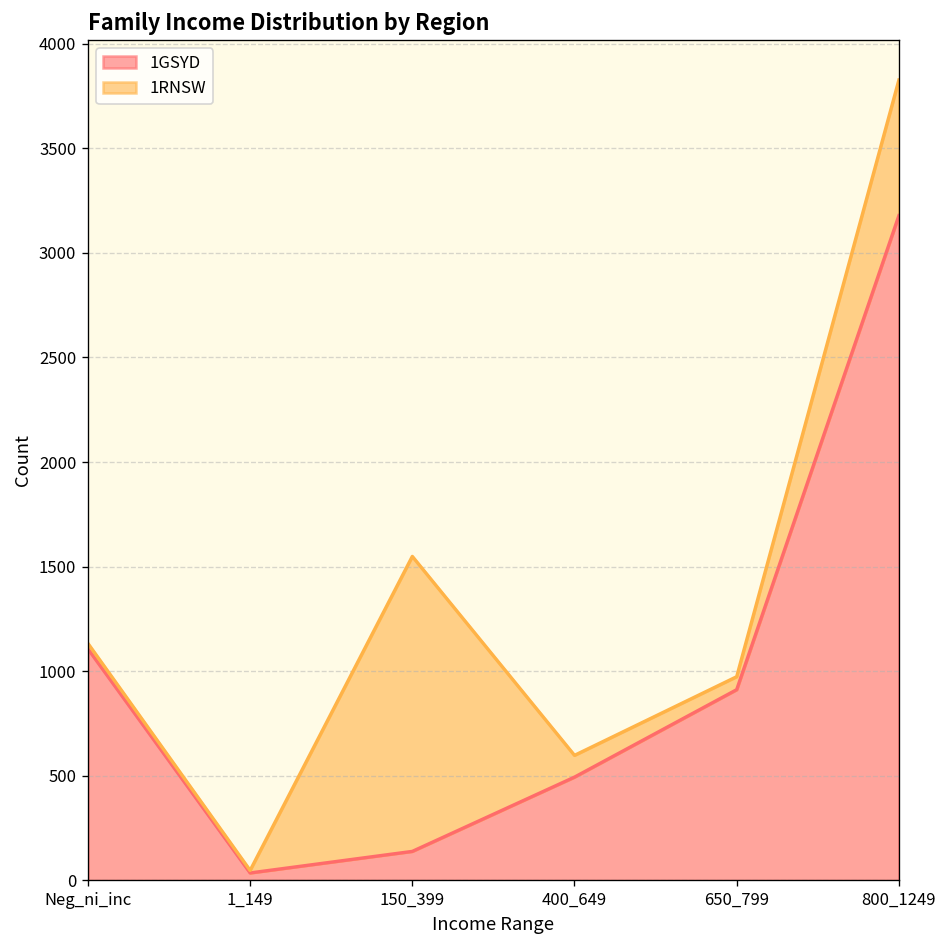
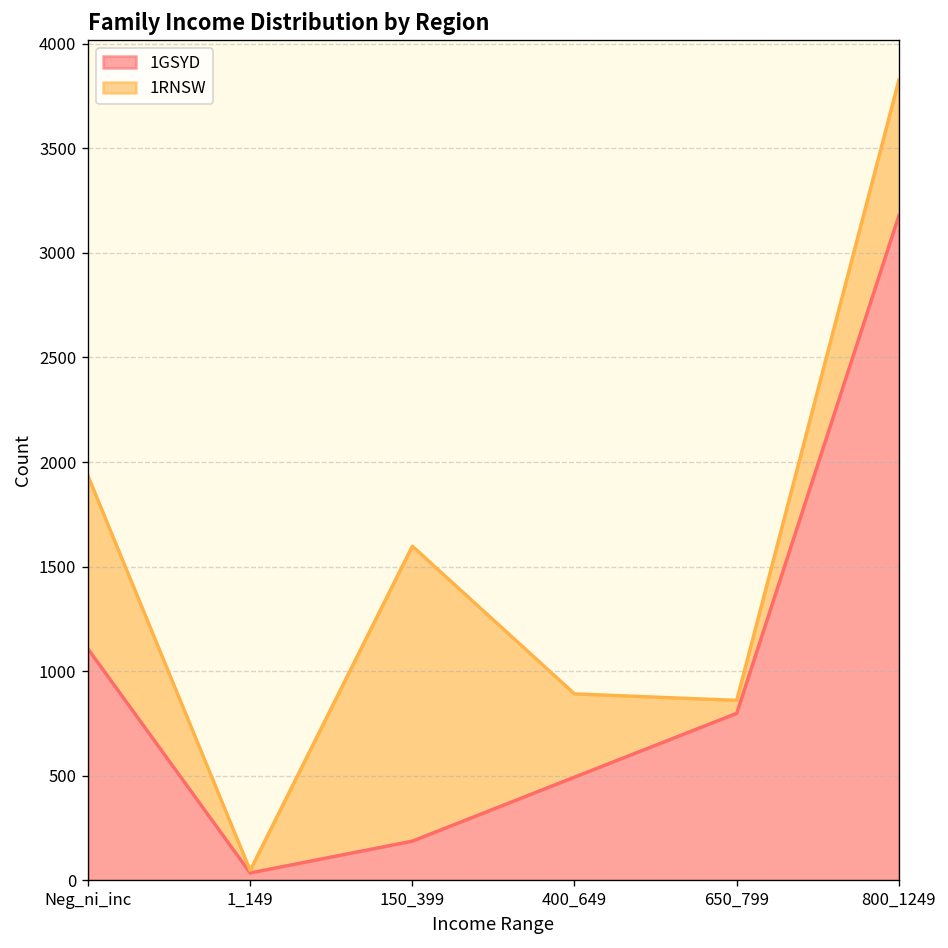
1RNSW, Neg_ni_inc: 30 -> 830
1GSYD, 150_399: 140 -> 190
1RNSW, 400_649: 100 -> 400
1GSYD, 650_799: 910 -> 800
